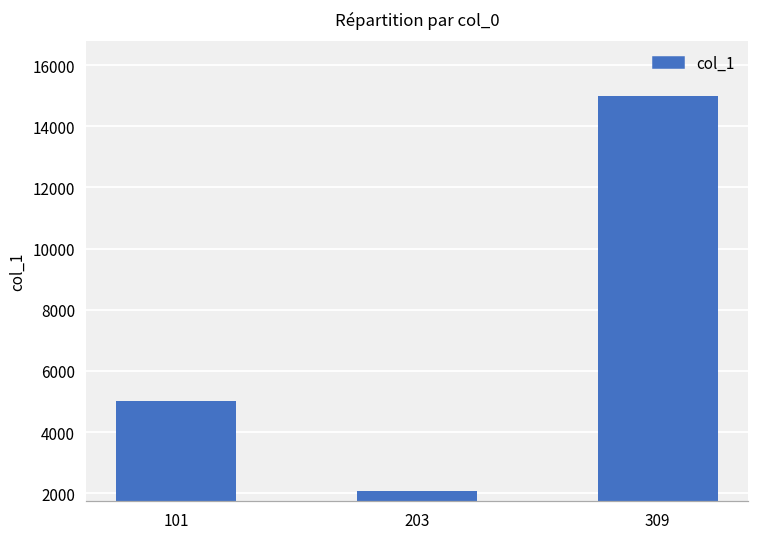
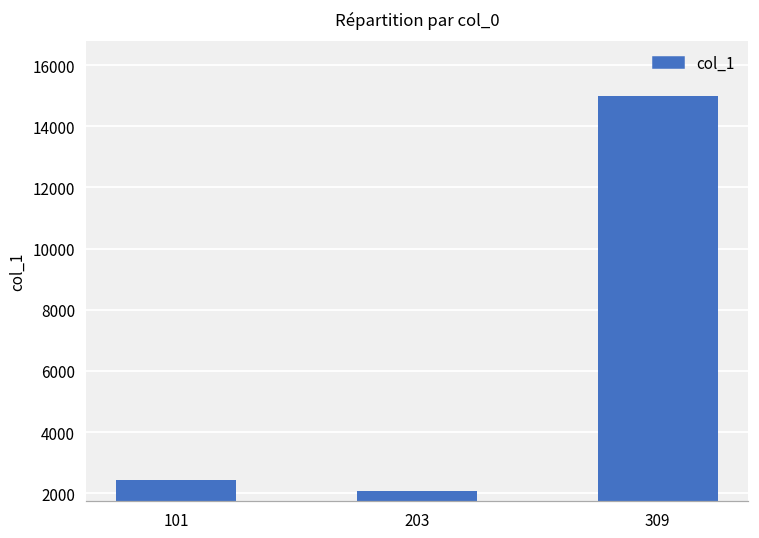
101: 5000 -> 2400
